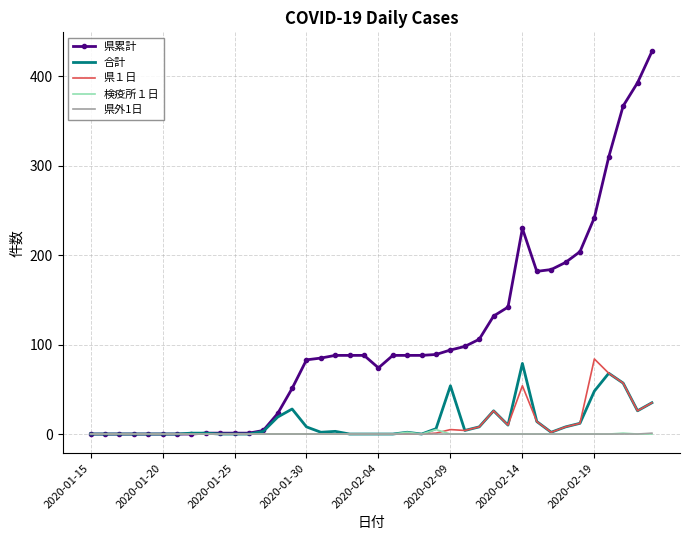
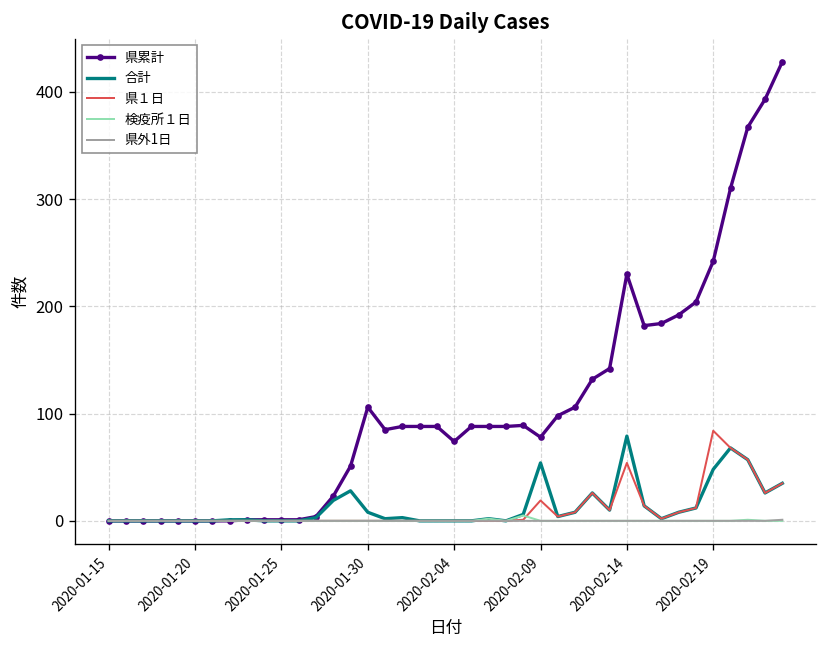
県累計, 2020-01-30: 80 -> 110
県累計, 2020-02-09: 90 -> 80
県１日, 2020-02-09: 10 -> 20
